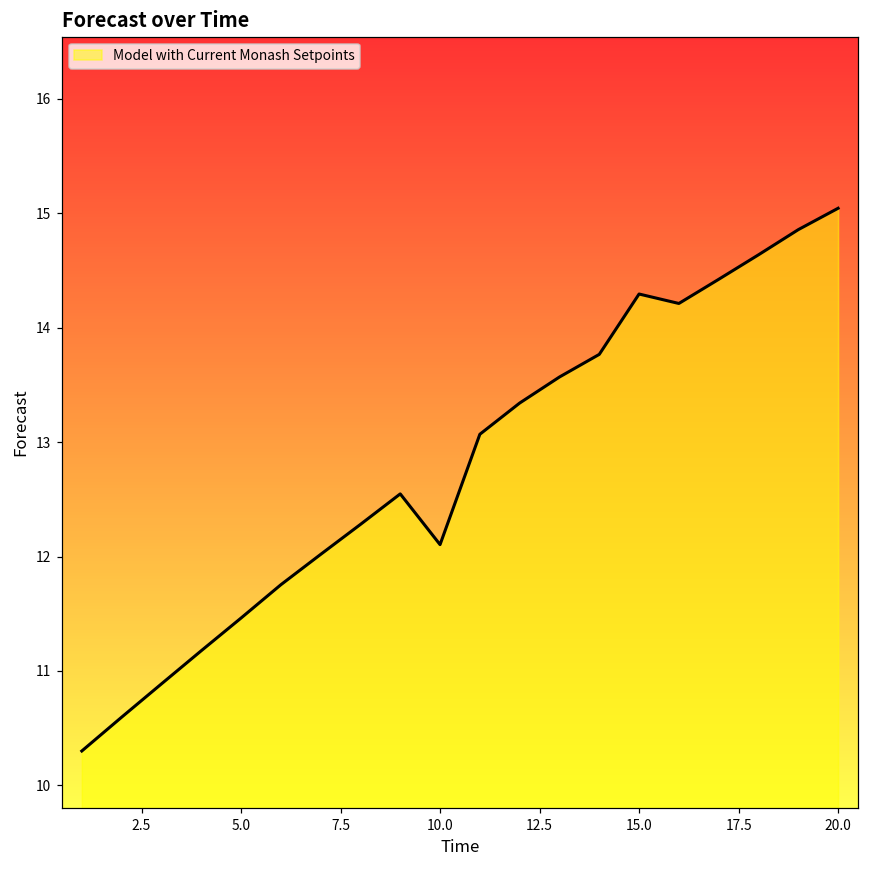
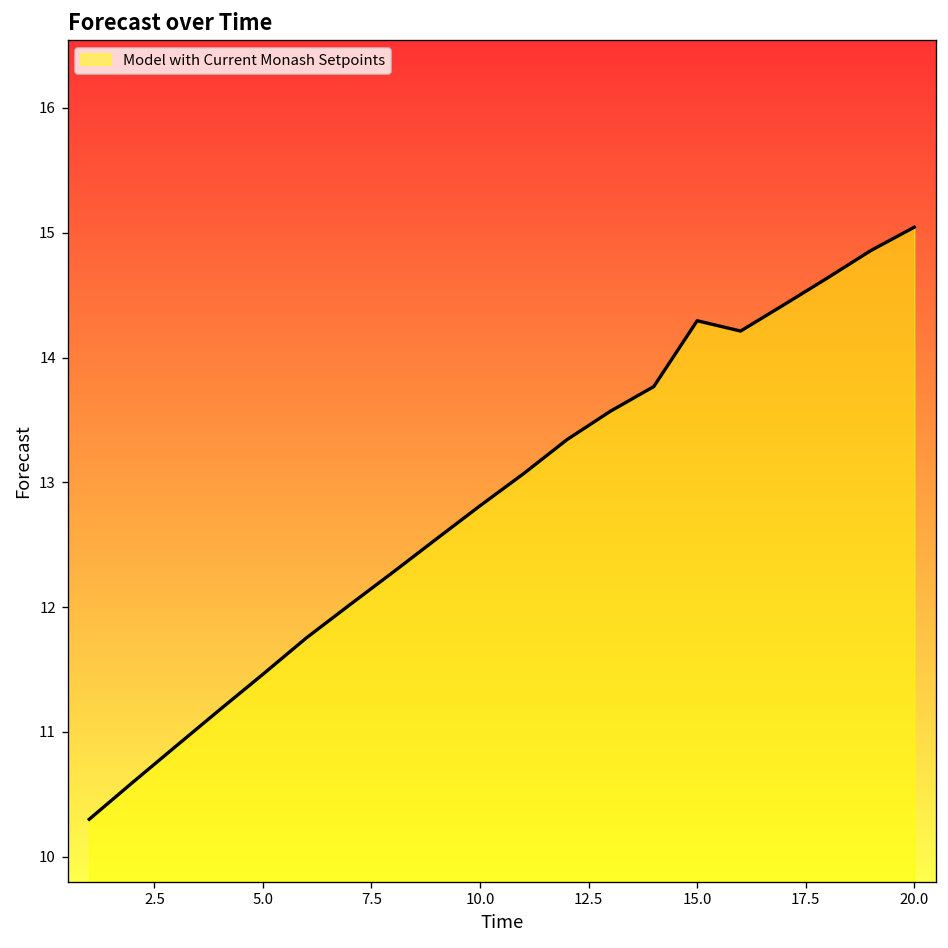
10.0: 12.10 -> 12.81
